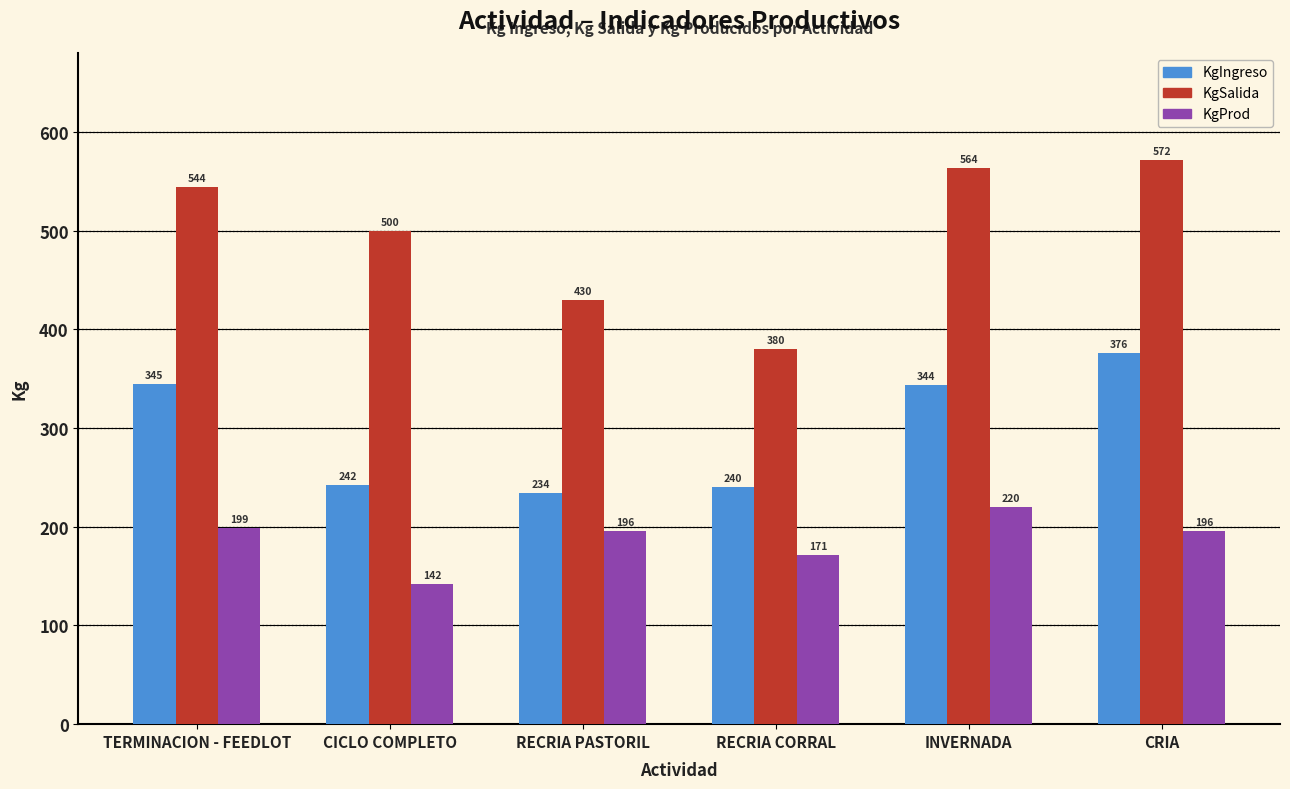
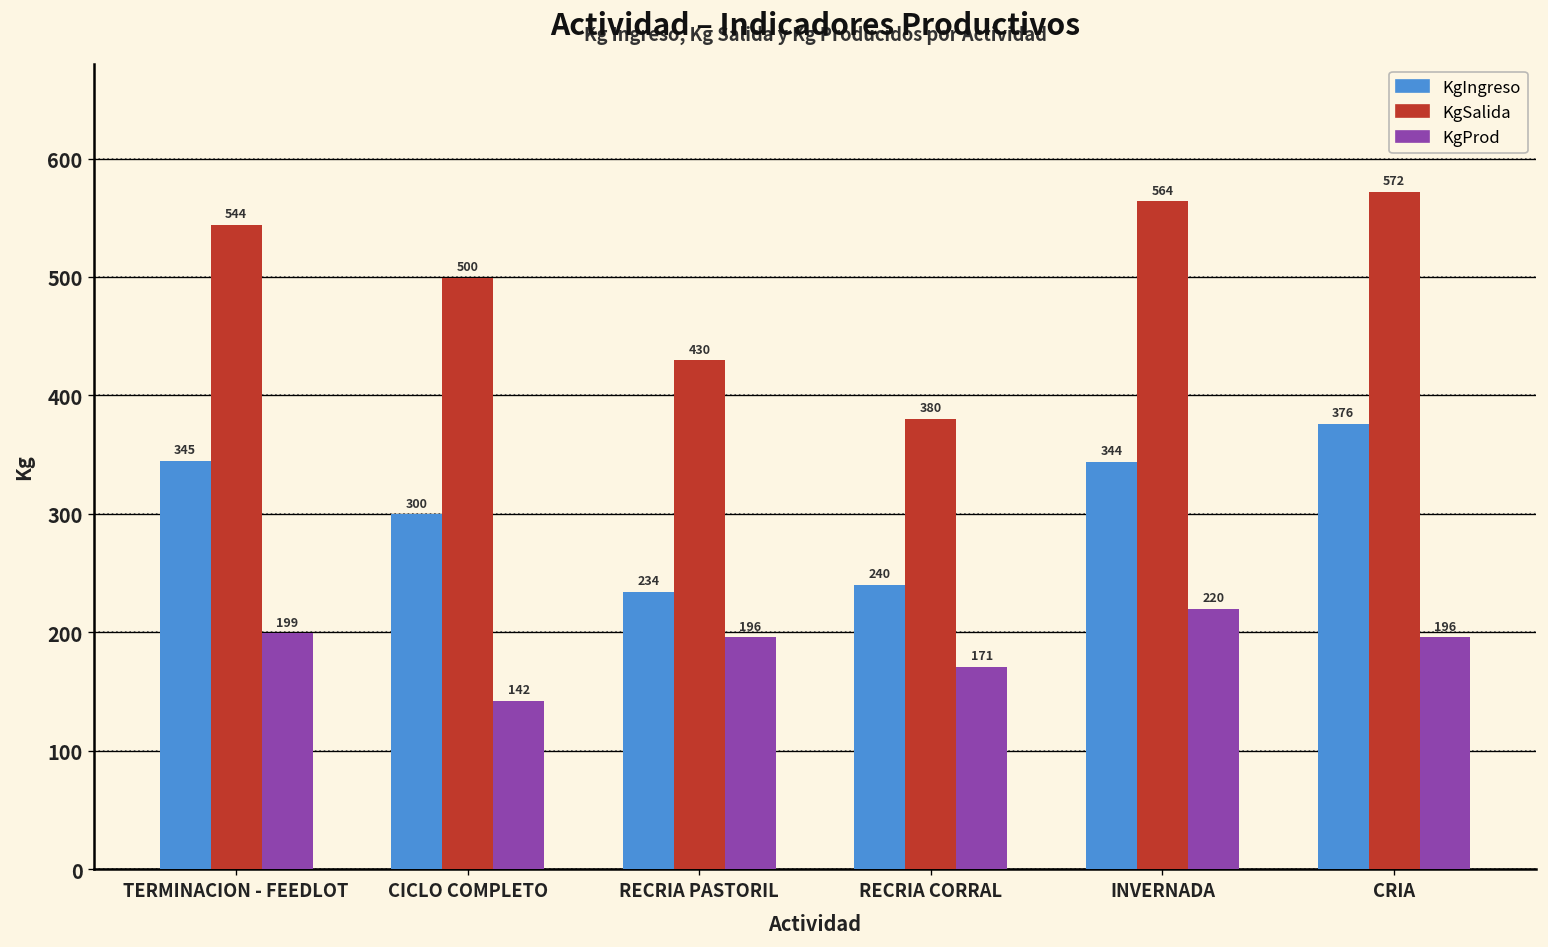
KgIngreso, CICLO COMPLETO: 242 -> 300
